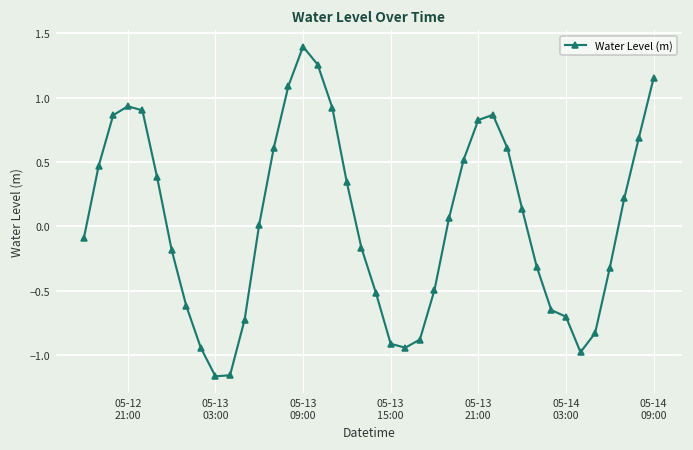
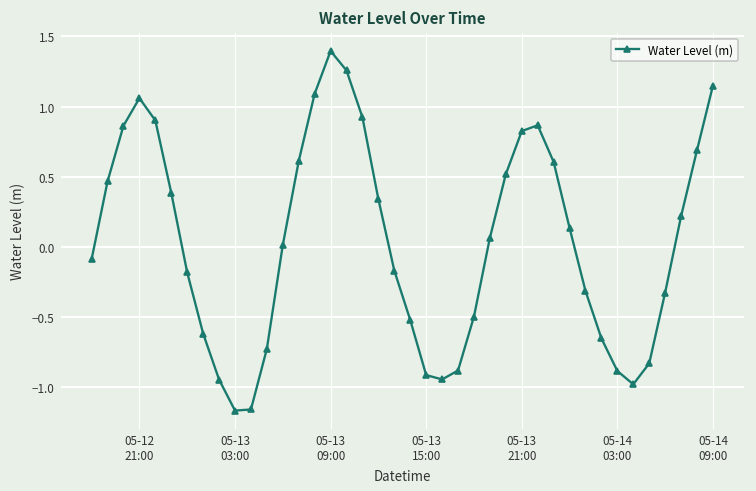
05-12 21:00: 0.93 -> 1.06
05-14 03:00: -0.70 -> -0.88
